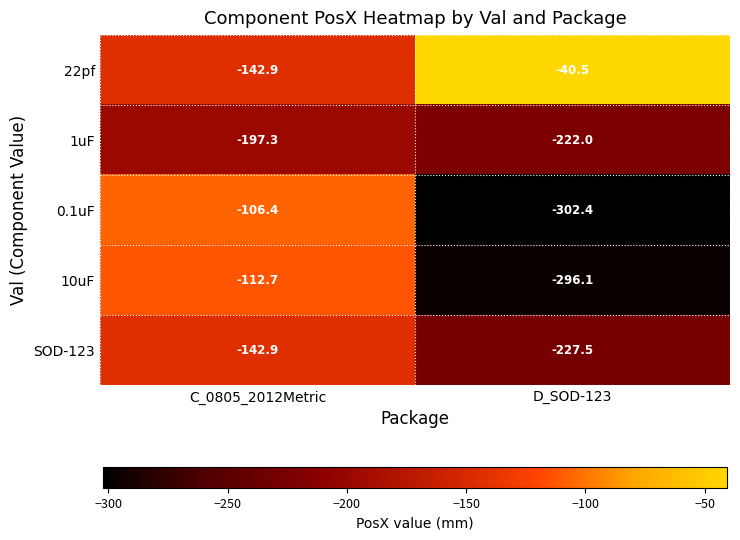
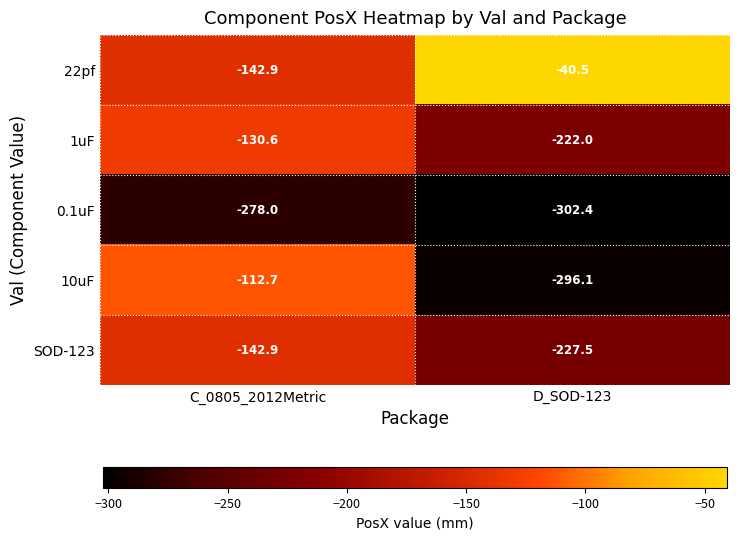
1uF, C_0805_2012Metric: -197.3 -> -130.6
0.1uF, C_0805_2012Metric: -106.4 -> -278.0
